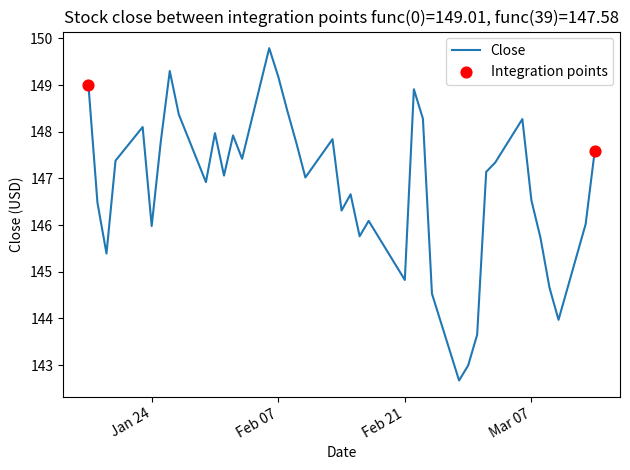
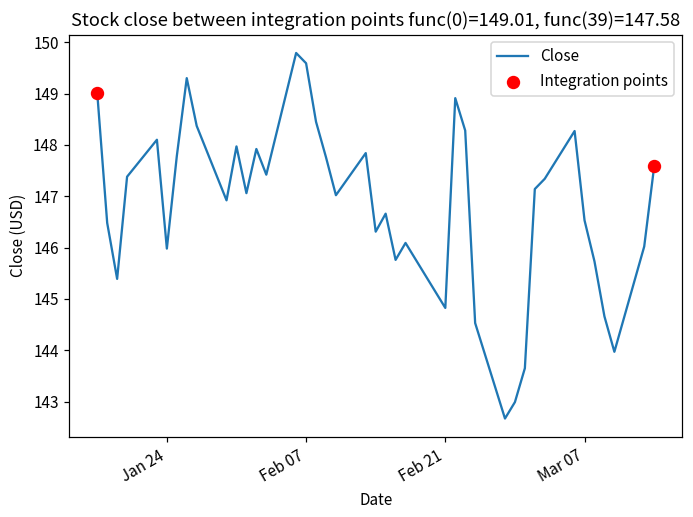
Close, Feb 07: 149.2 -> 149.6
